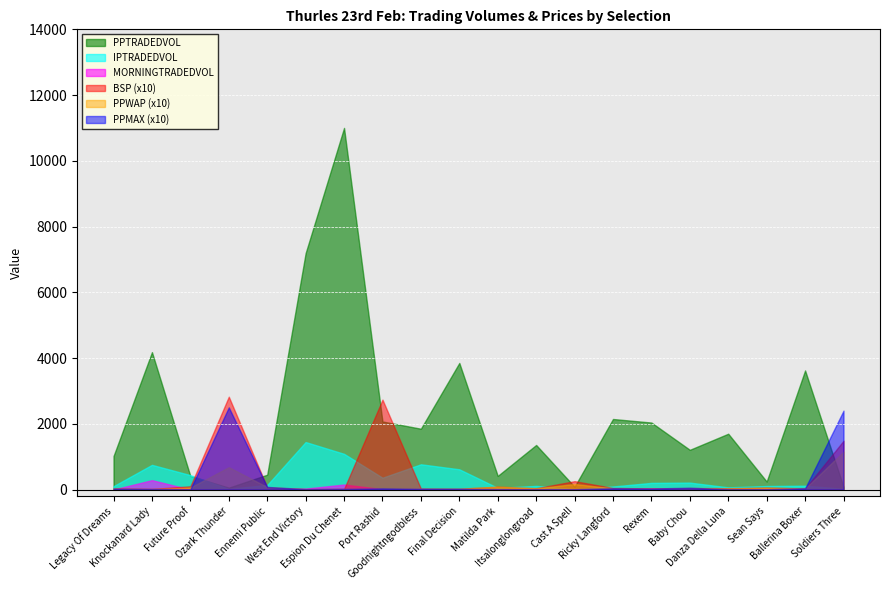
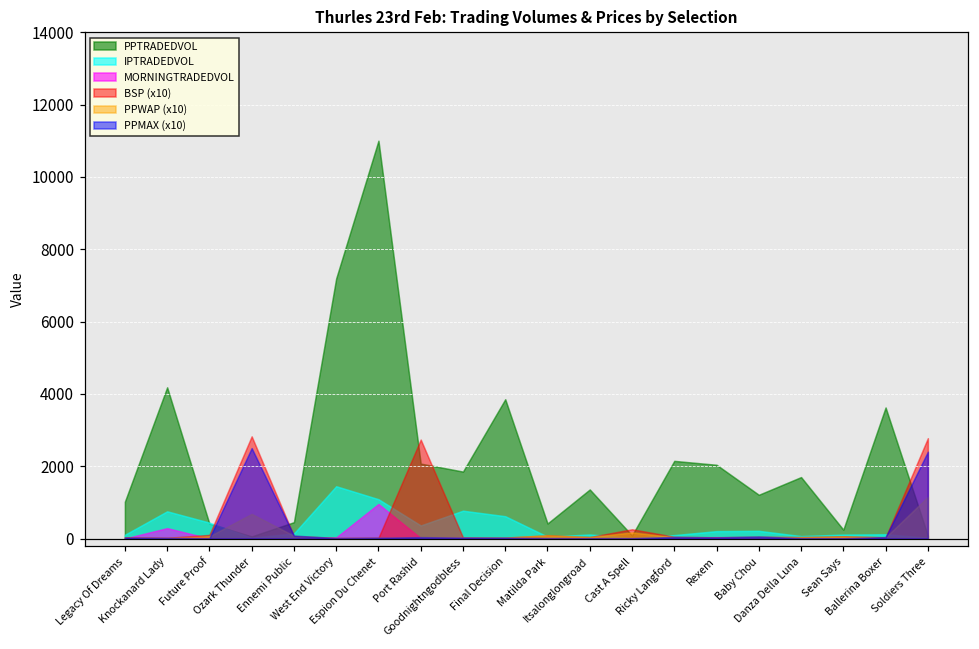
MORNINGTRADEDVOL, Espion Du Chenet: 200 -> 1000
BSP (x10), Soldiers Three: 1500 -> 2800
